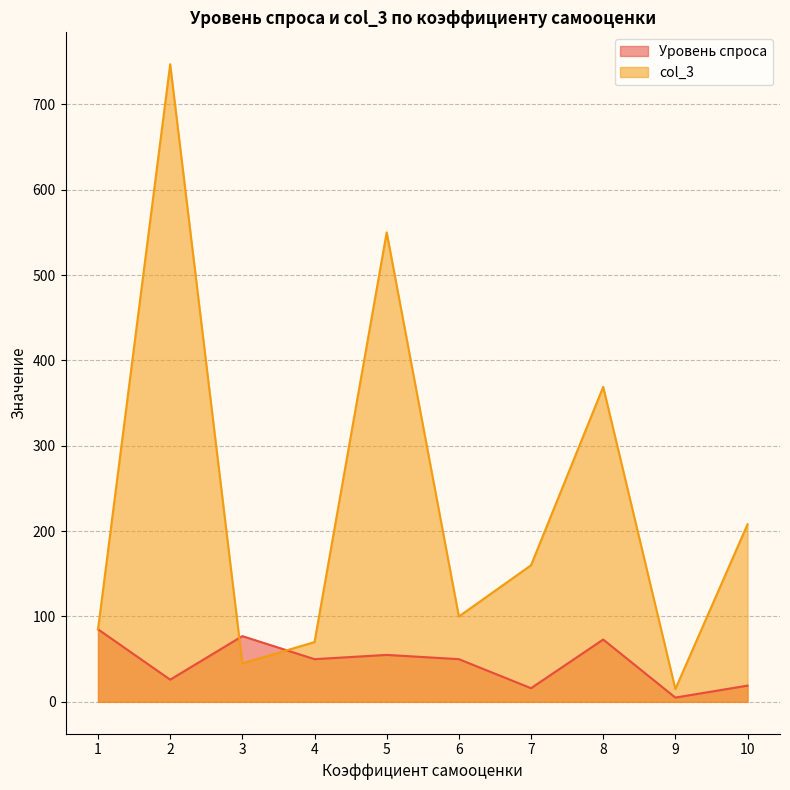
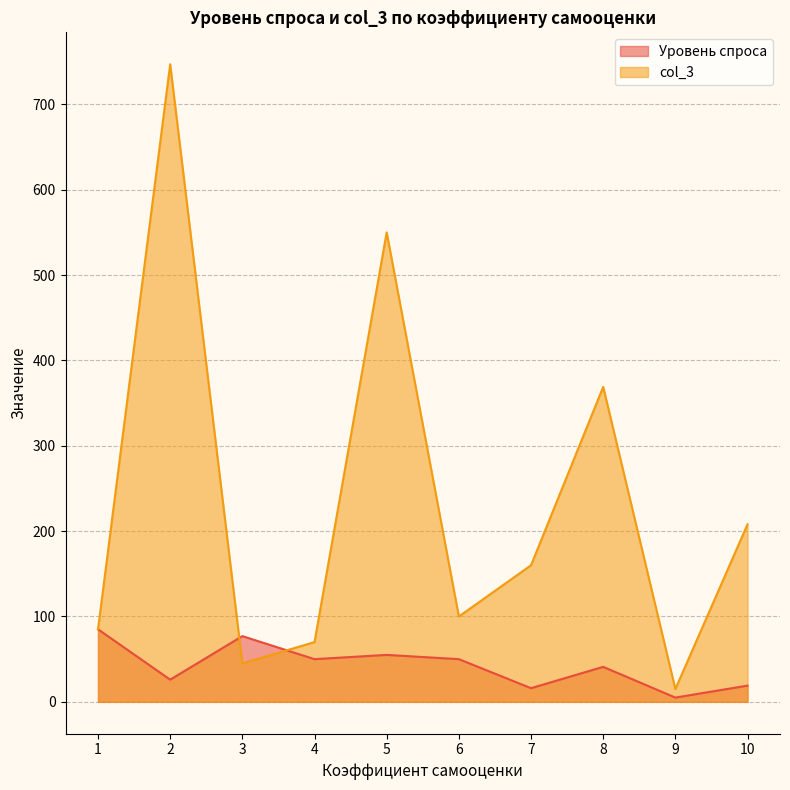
Уровень спроса, 8: 70 -> 40
